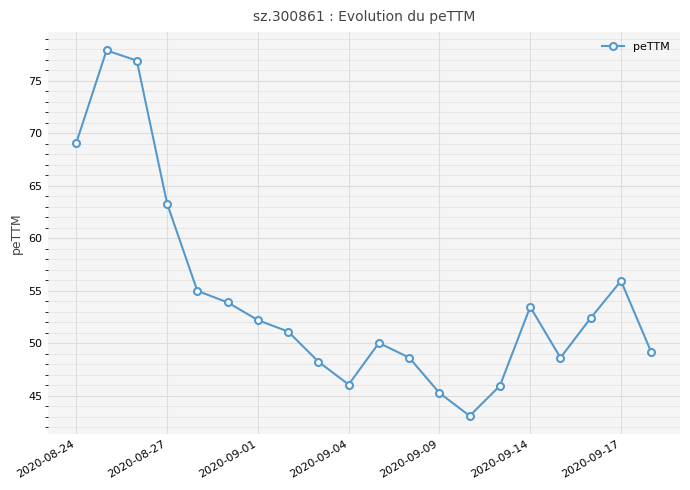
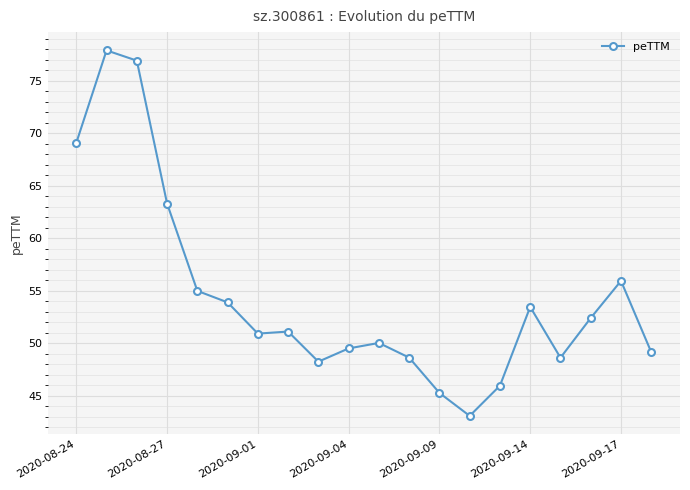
2020-09-01: 52.2 -> 50.9
2020-09-04: 46.1 -> 49.5
